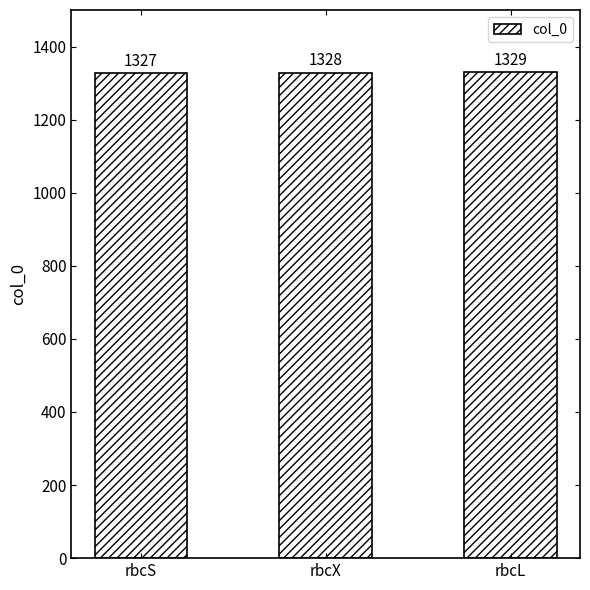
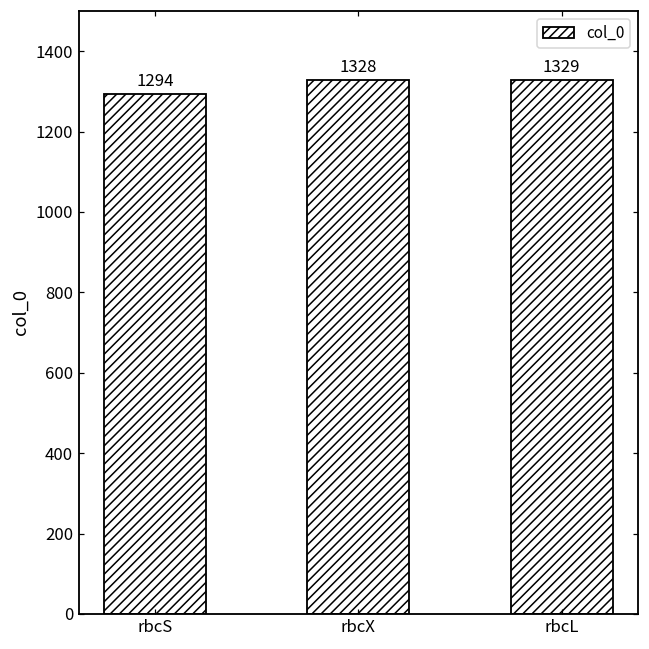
rbcS: 1327 -> 1294
